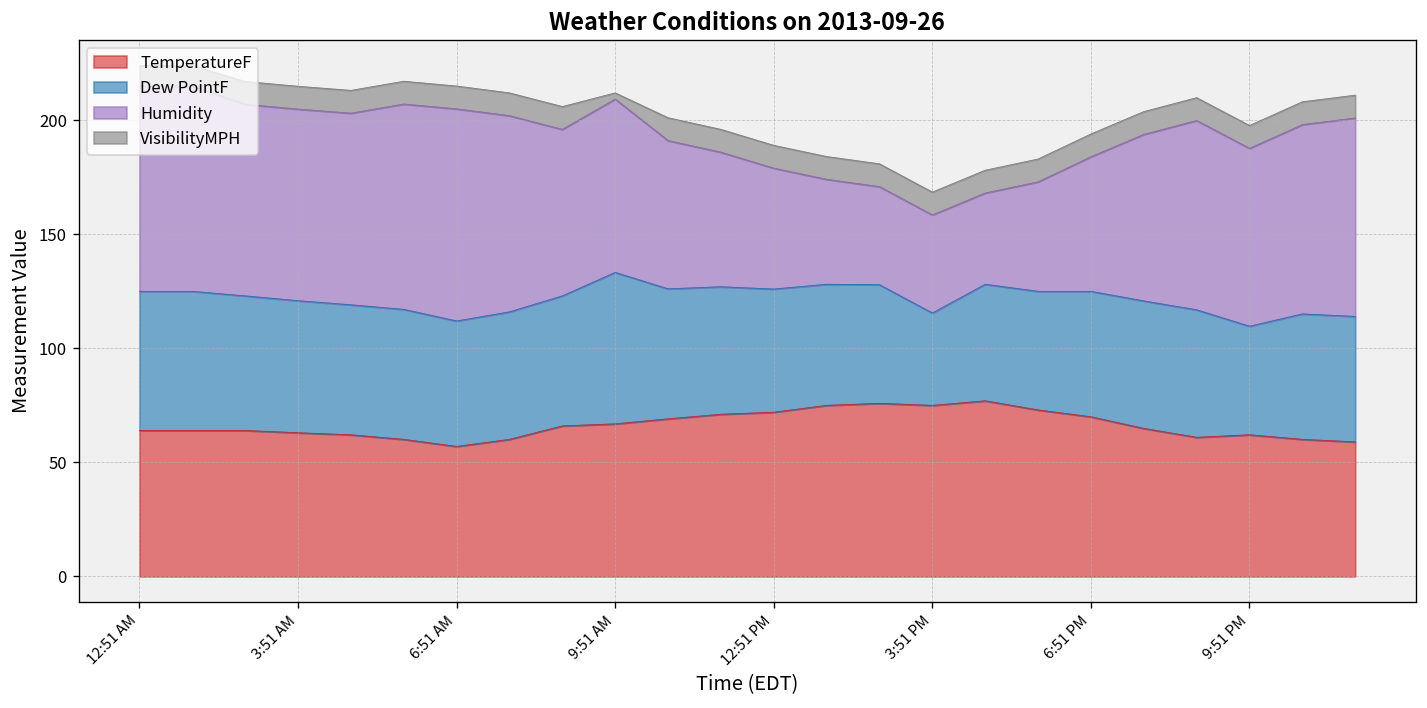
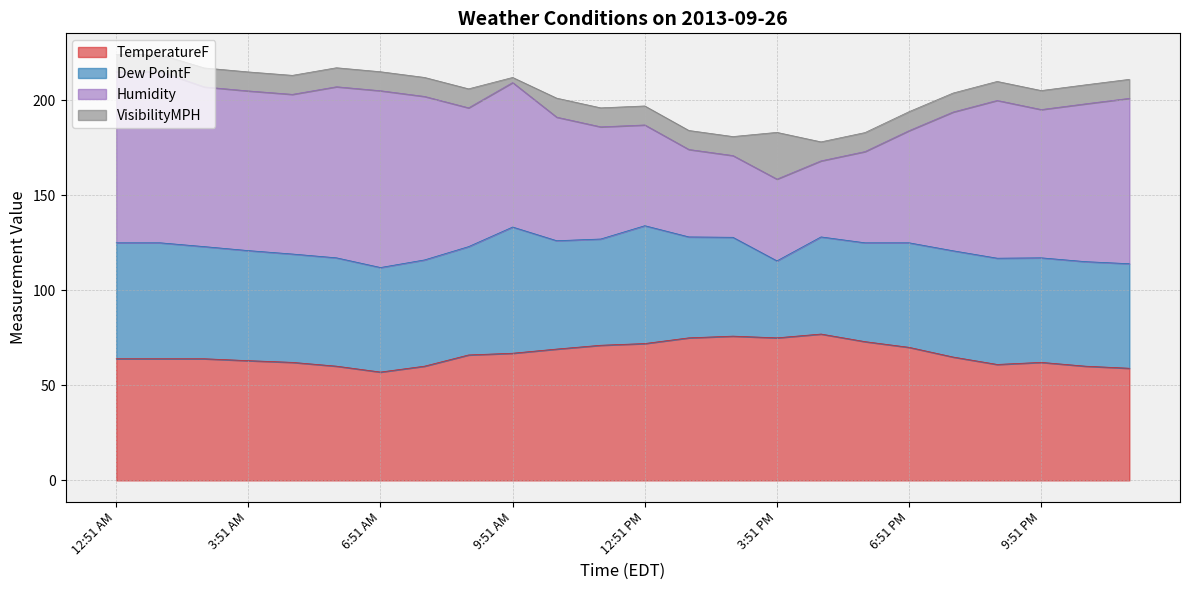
Dew PointF, 12:51 PM: 54 -> 62
VisibilityMPH, 3:51 PM: 10 -> 25
Dew PointF, 9:51 PM: 48 -> 55
